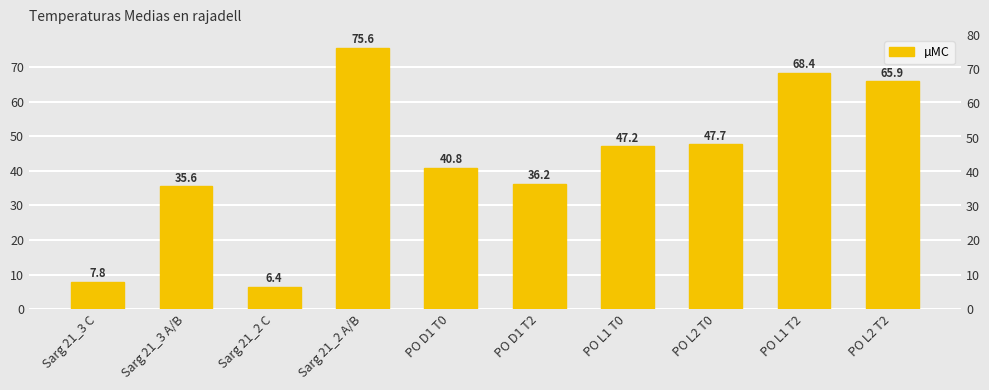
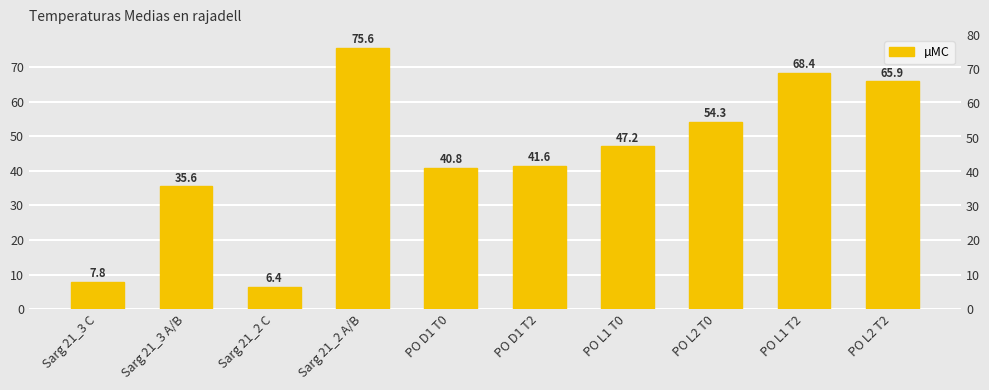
PO D1 T2: 36.2 -> 41.6
PO L2 T0: 47.7 -> 54.3
